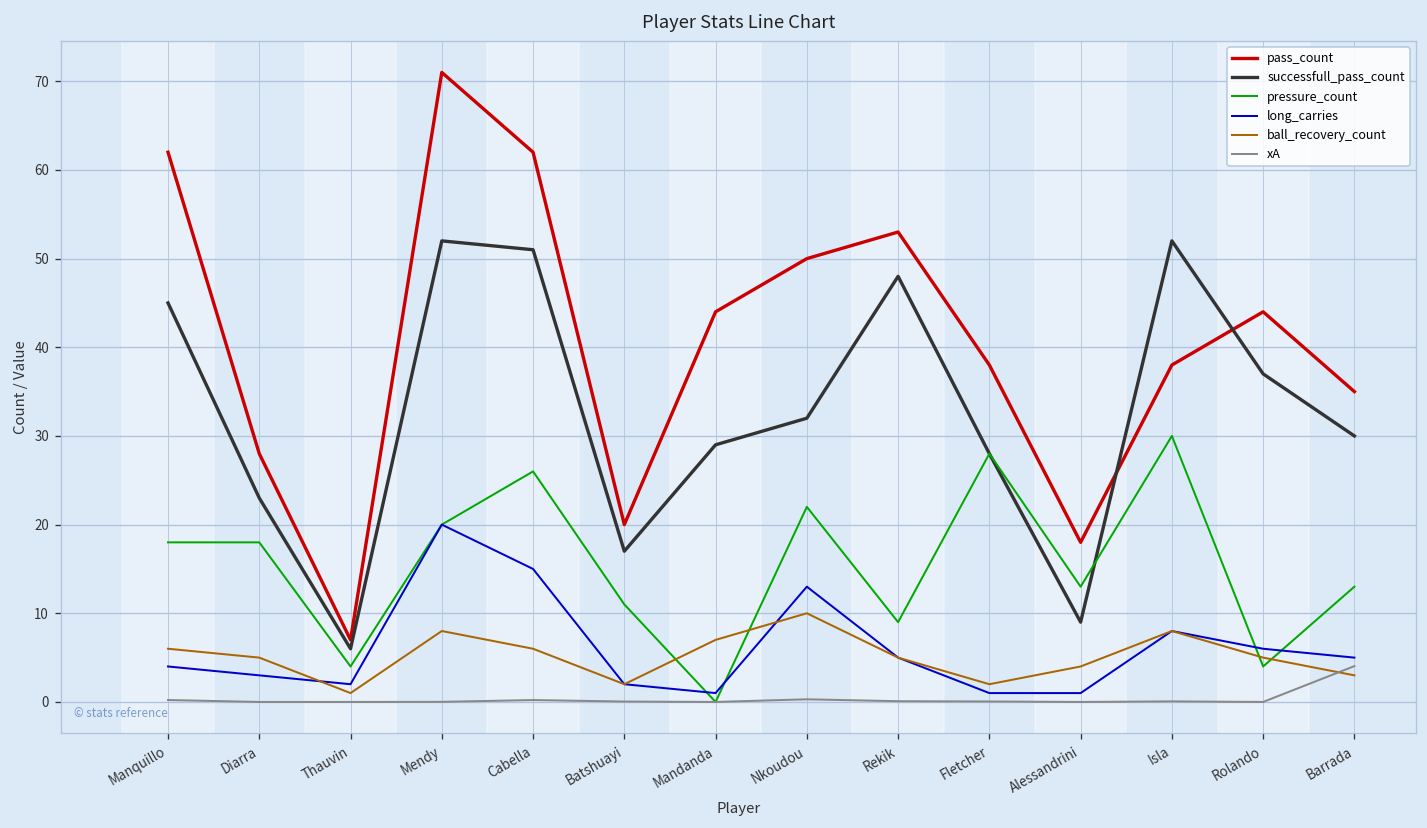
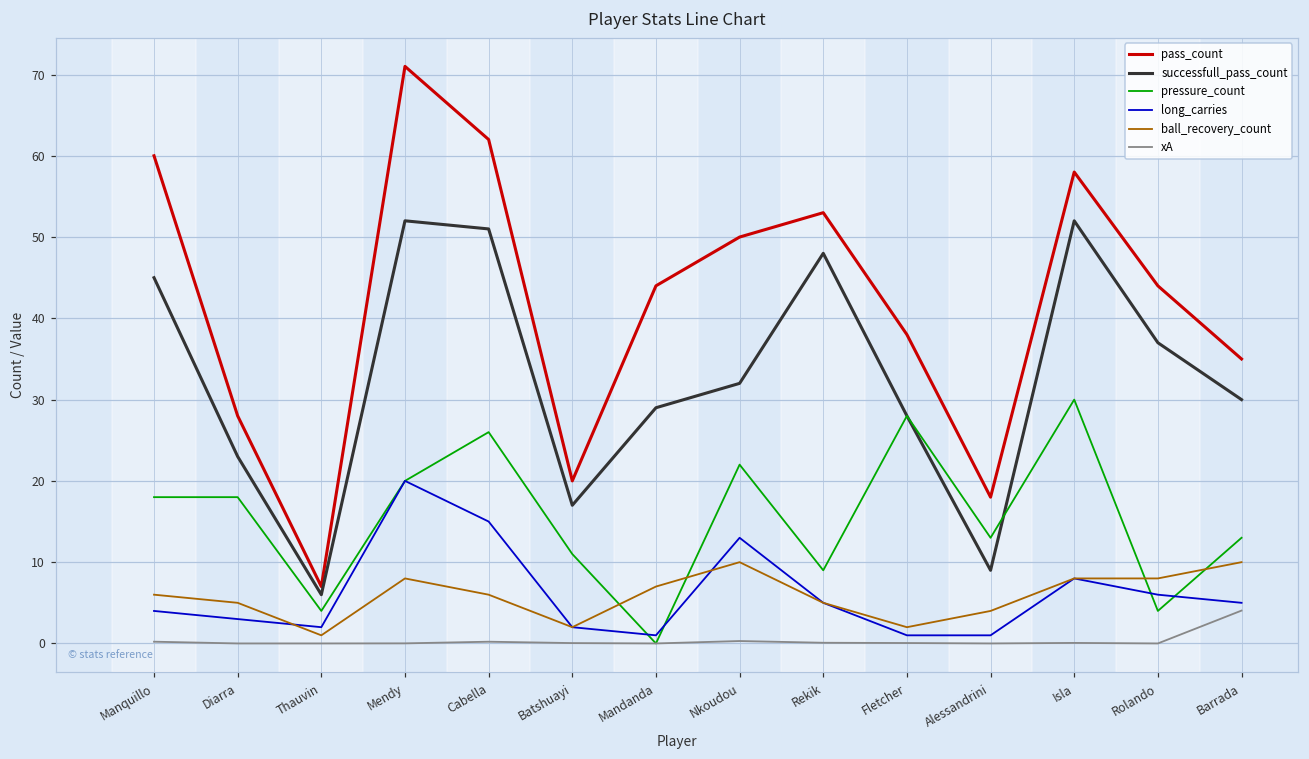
pass_count, Manquillo: 62 -> 60
pass_count, Isla: 38 -> 58
ball_recovery_count, Rolando: 5 -> 8
ball_recovery_count, Barrada: 3 -> 10
